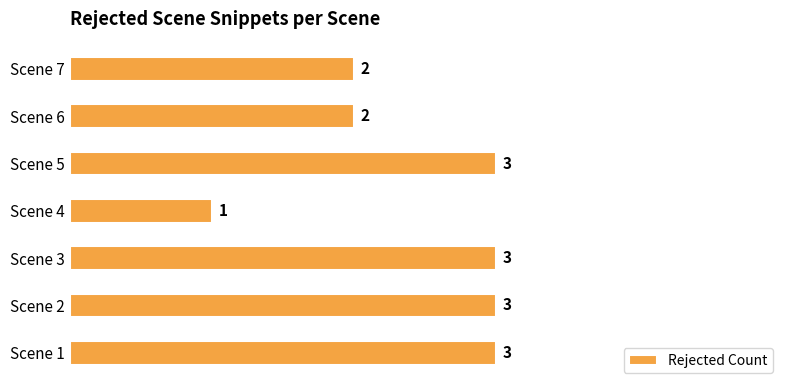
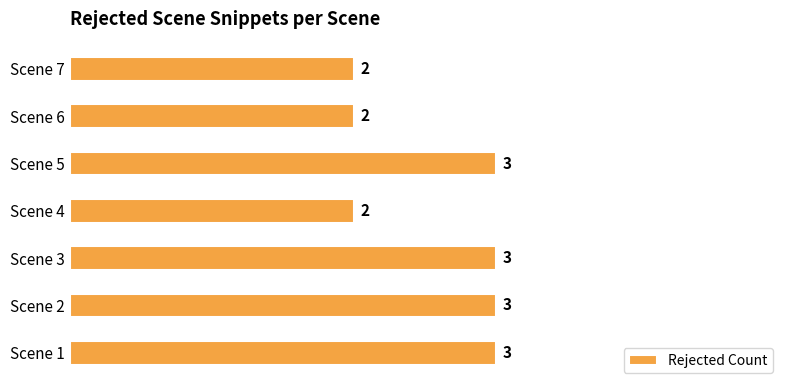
Scene 4: 1 -> 2
